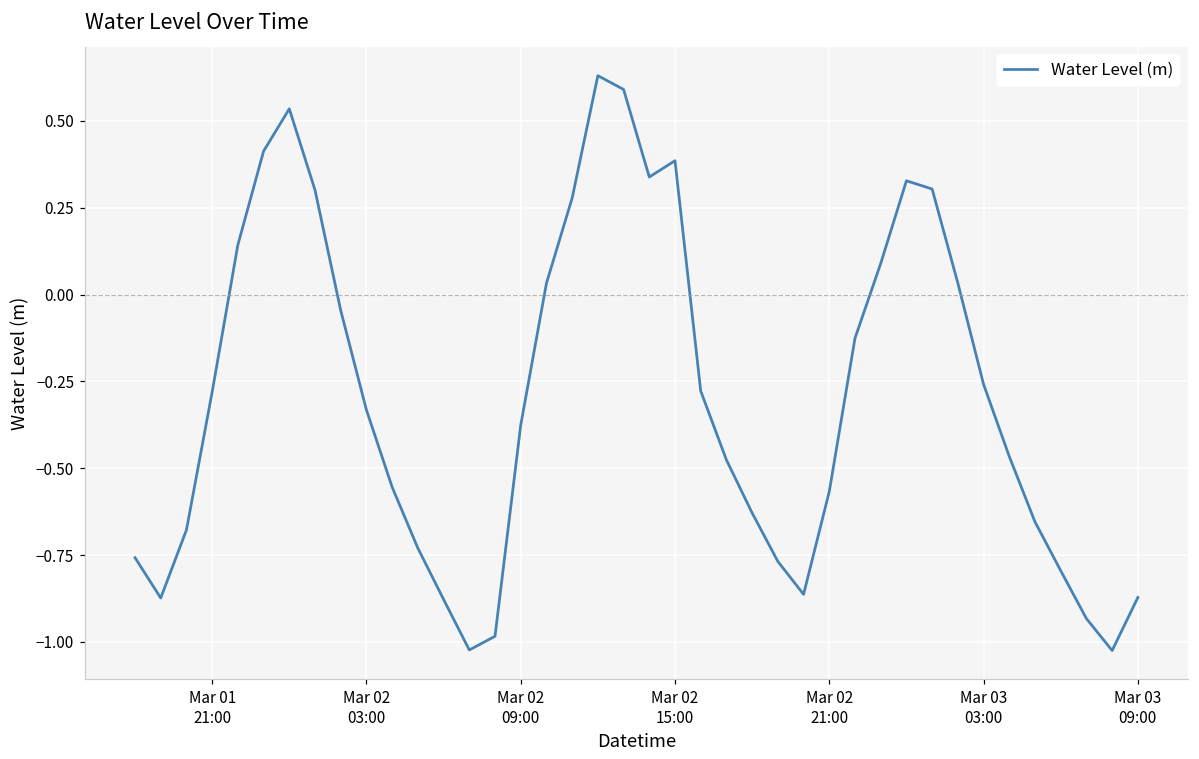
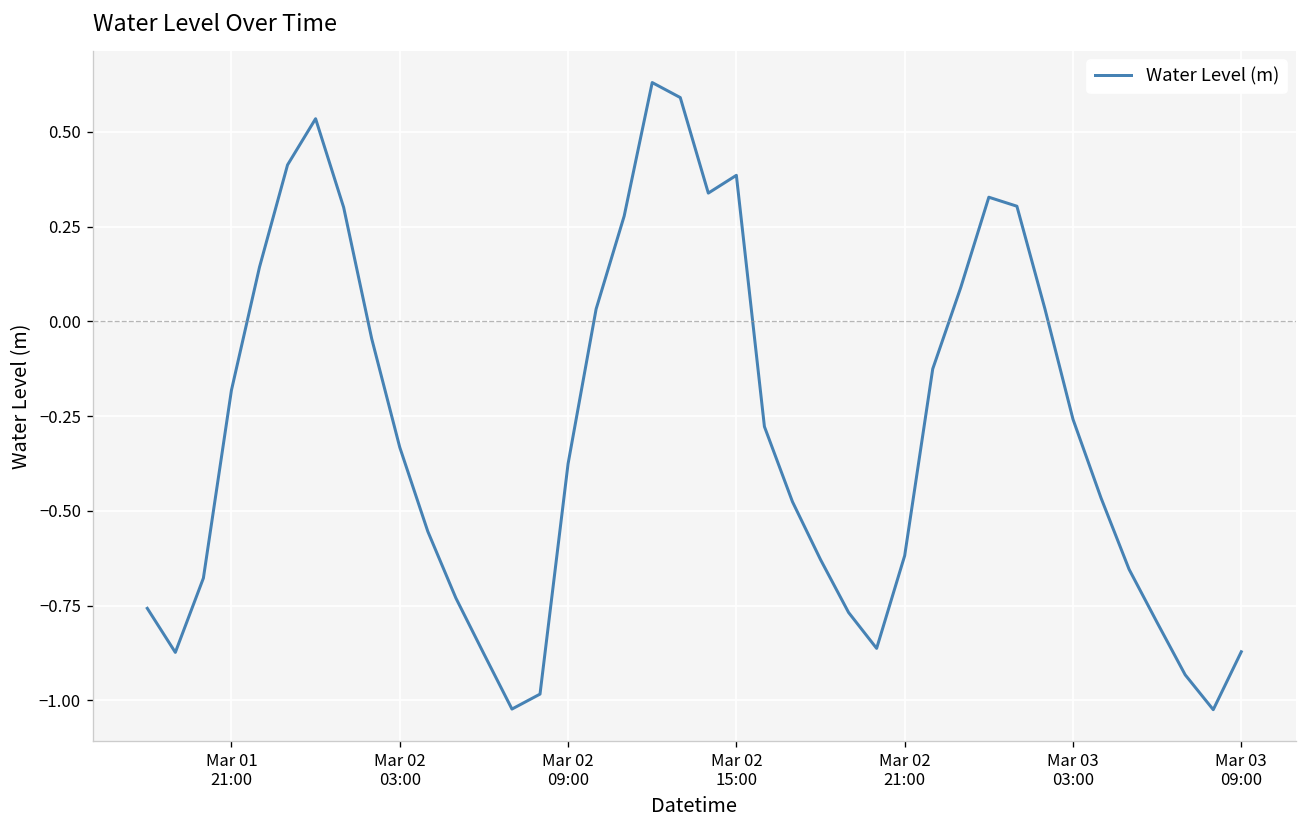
Mar 01 21:00: -0.28 -> -0.18
Mar 02 21:00: -0.57 -> -0.62
